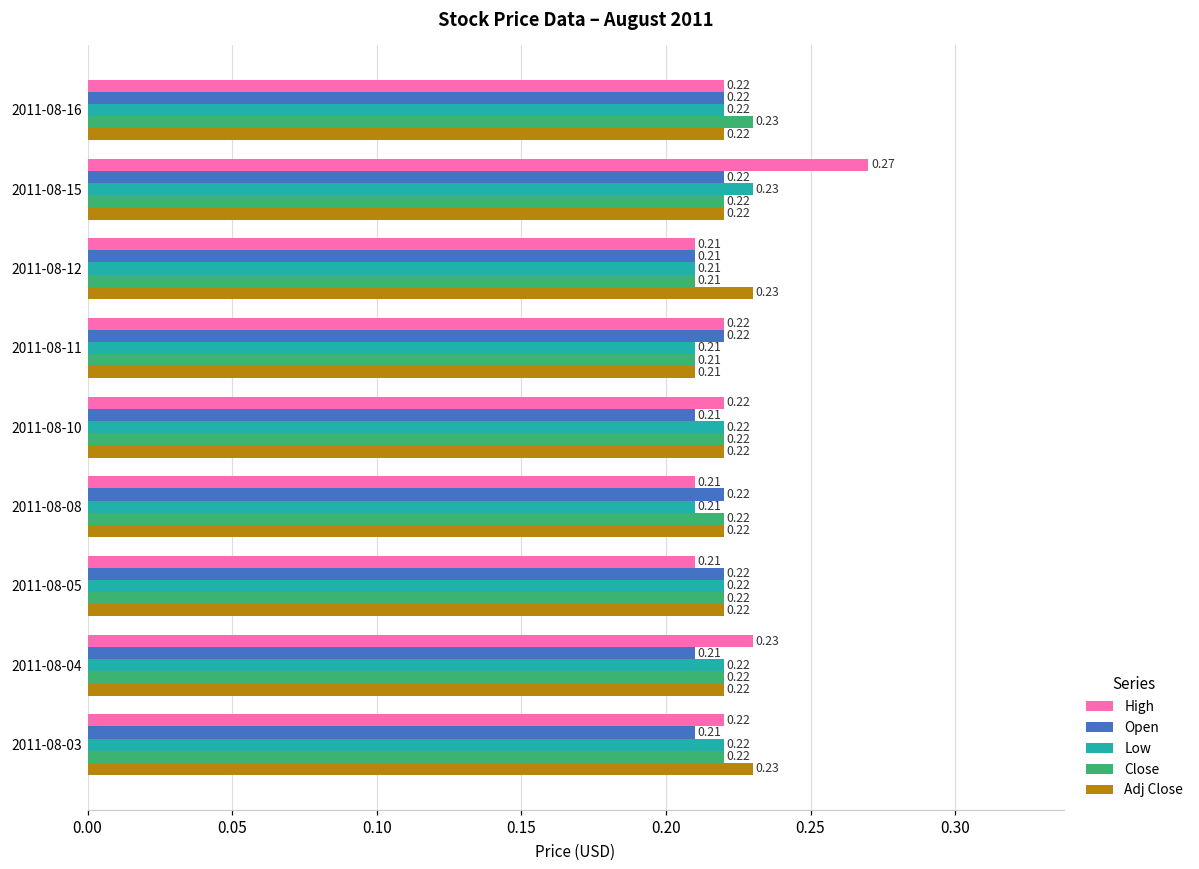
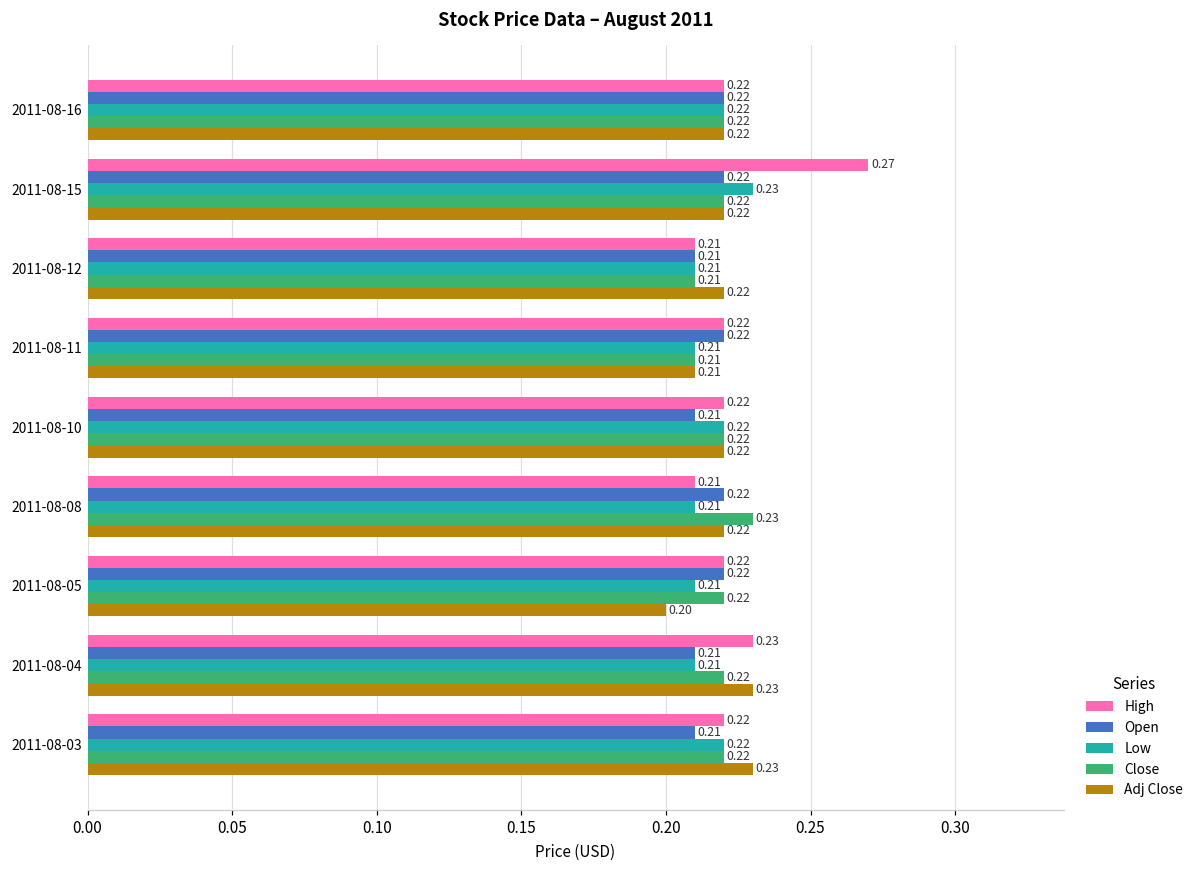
Close, 2011-08-16: 0.23 -> 0.22
Adj Close, 2011-08-12: 0.23 -> 0.22
Close, 2011-08-08: 0.22 -> 0.23
High, 2011-08-05: 0.21 -> 0.22
Low, 2011-08-05: 0.22 -> 0.21
Adj Close, 2011-08-05: 0.22 -> 0.20
Low, 2011-08-04: 0.22 -> 0.21
Adj Close, 2011-08-04: 0.22 -> 0.23
